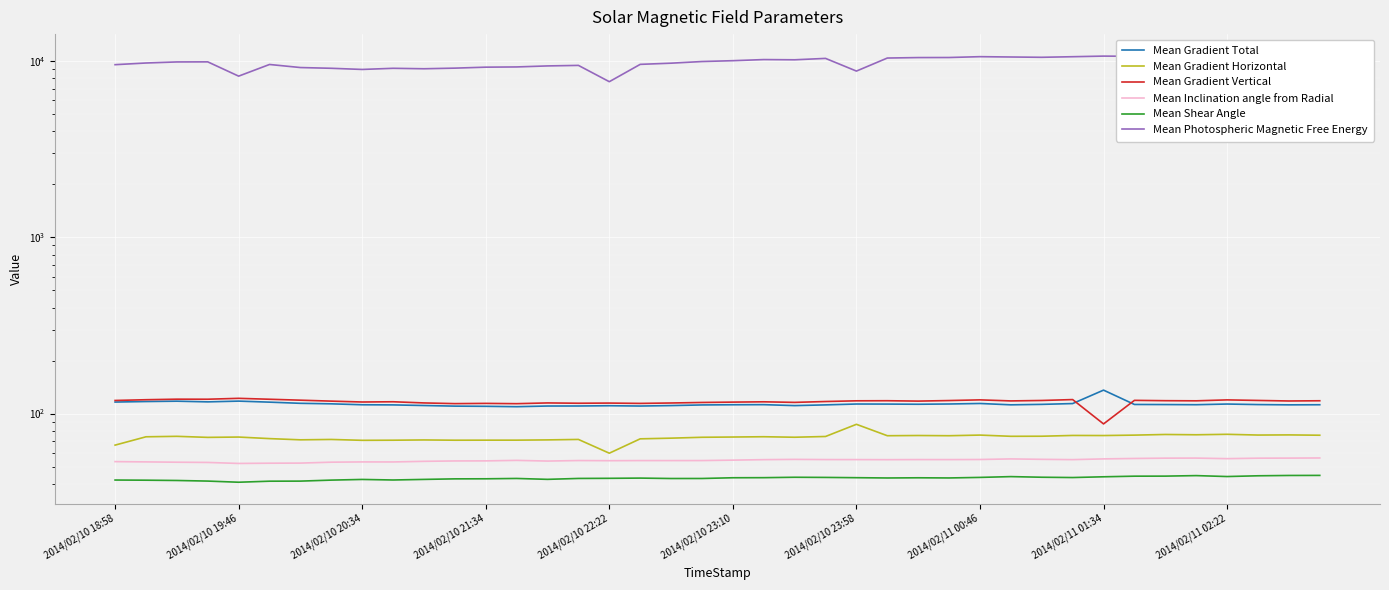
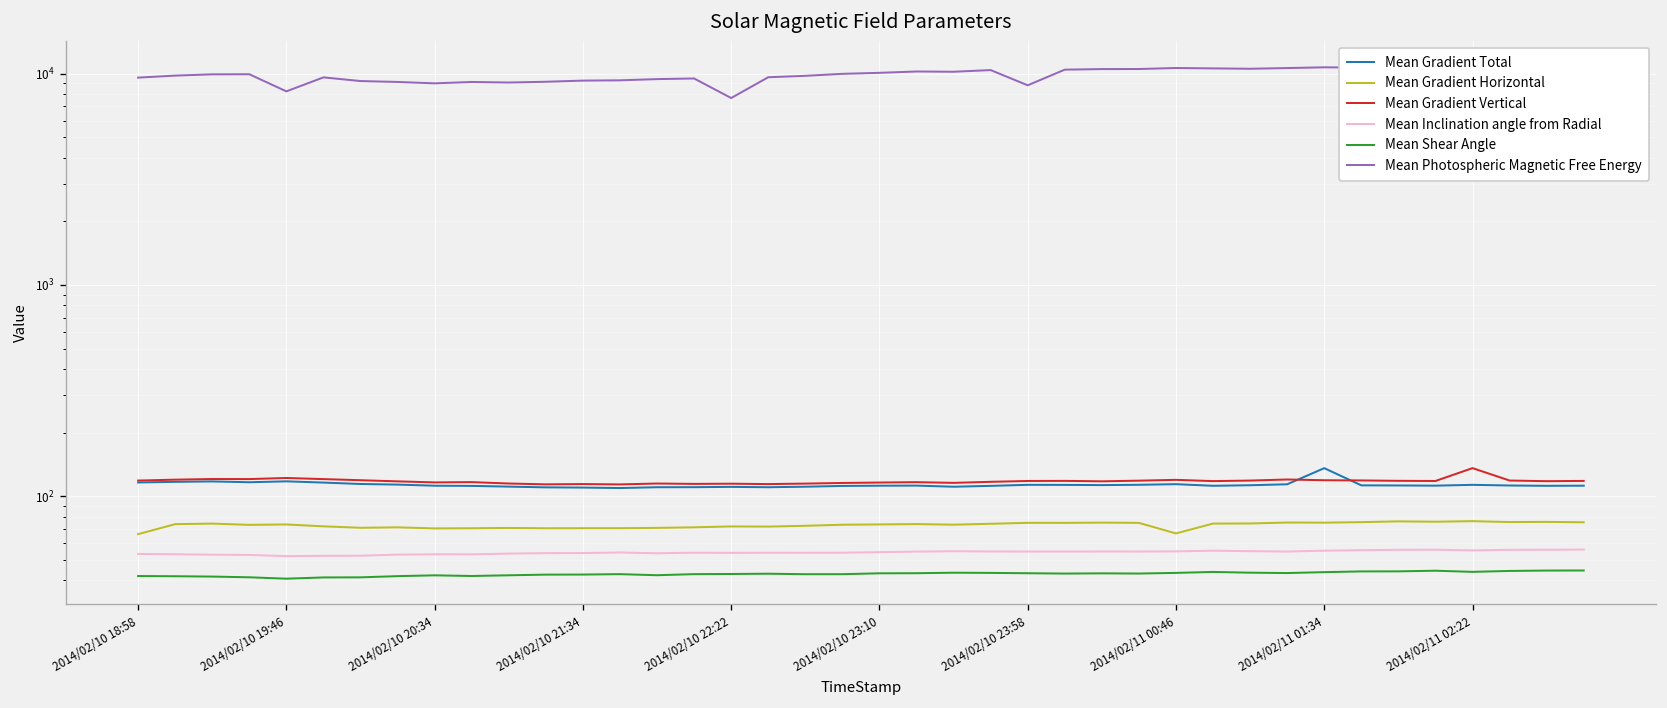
Mean Gradient Horizontal, 2014/02/10 22:22: 60 -> 72
Mean Gradient Horizontal, 2014/02/10 23:58: 90 -> 75
Mean Gradient Horizontal, 2014/02/11 00:46: 75 -> 67
Mean Gradient Vertical, 2014/02/11 01:34: 90 -> 120
Mean Gradient Vertical, 2014/02/11 02:22: 120 -> 140
